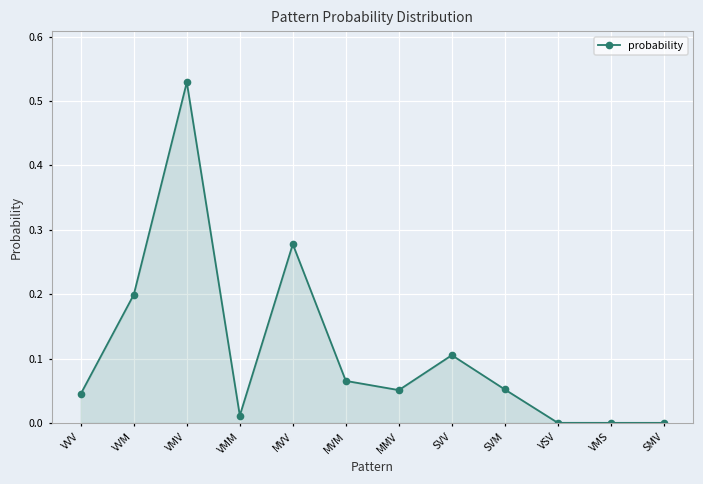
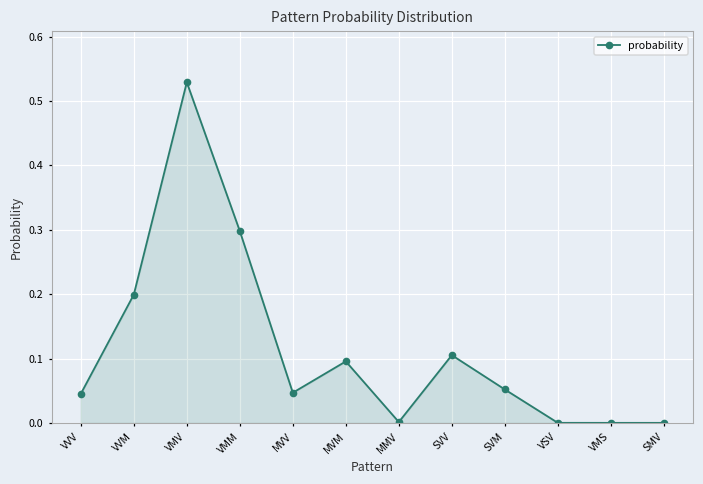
VMM: 0.01 -> 0.30
MVV: 0.28 -> 0.05
MVM: 0.07 -> 0.10
MMV: 0.05 -> 0.00
